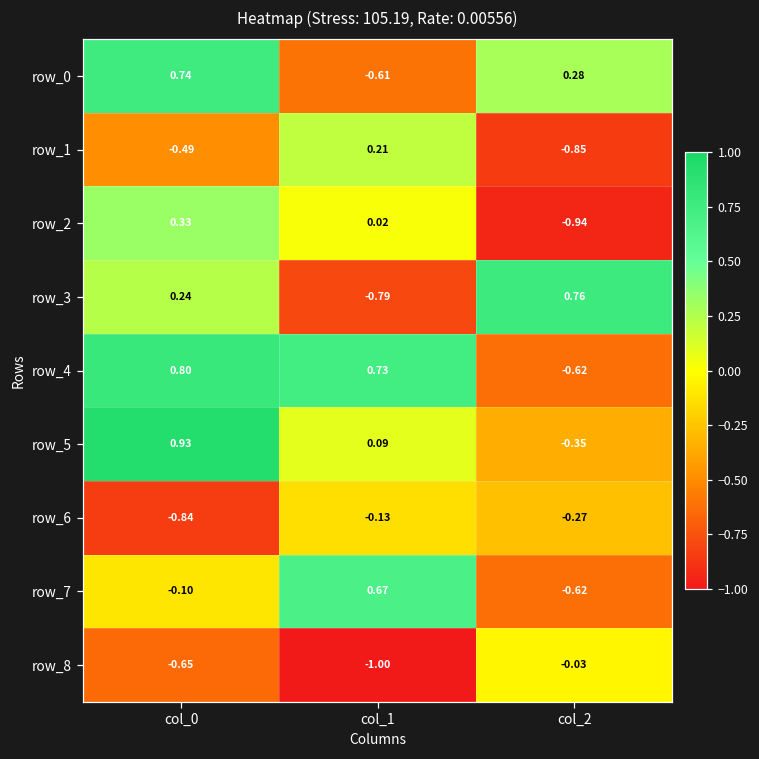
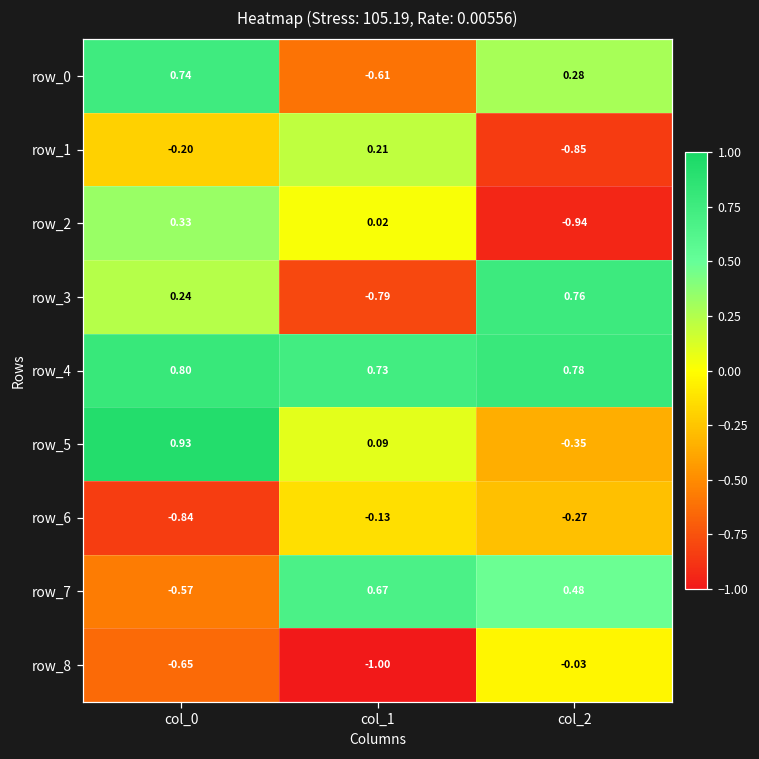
row_1, col_0: -0.49 -> -0.20
row_4, col_2: -0.62 -> 0.78
row_7, col_0: -0.10 -> -0.57
row_7, col_2: -0.62 -> 0.48
